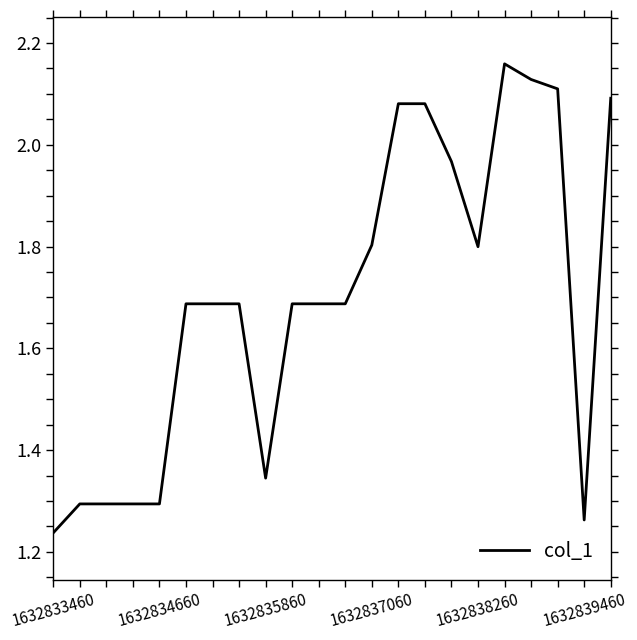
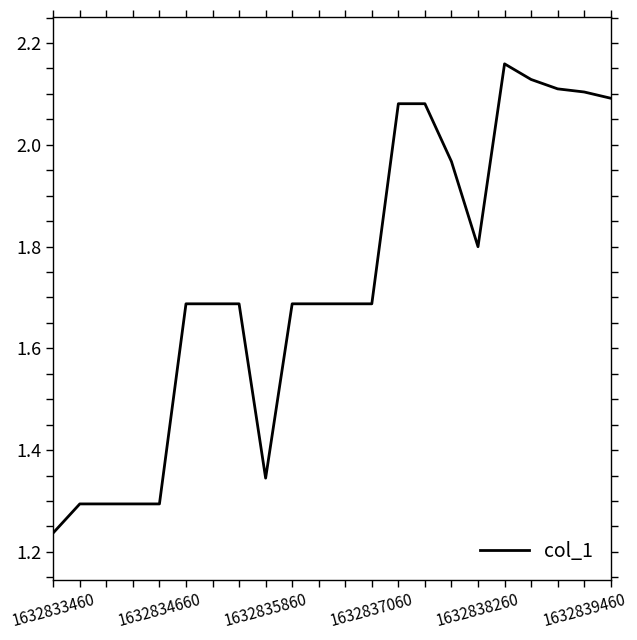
1632837060: 1.80 -> 1.69
1632839460: 1.26 -> 2.10
